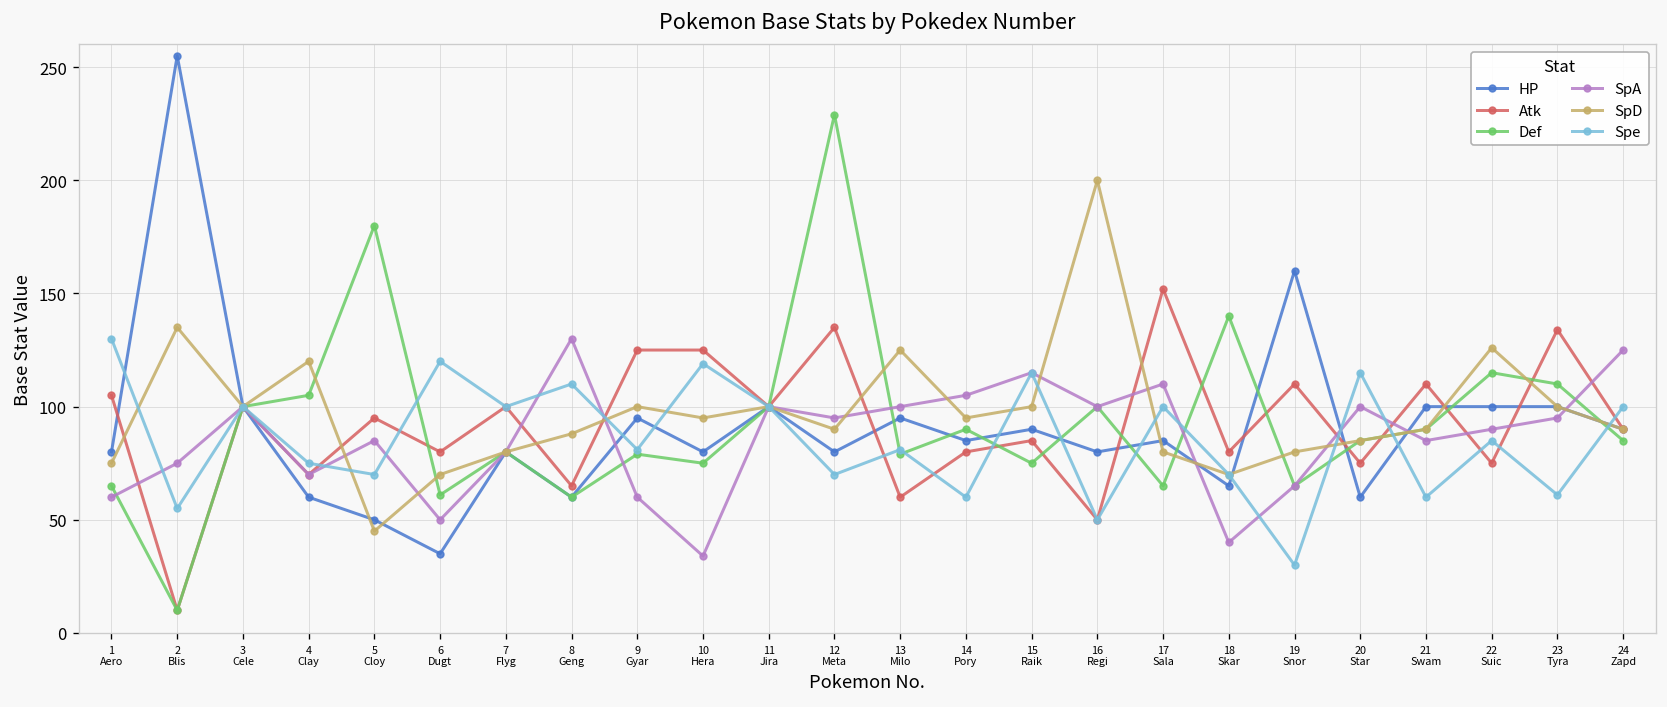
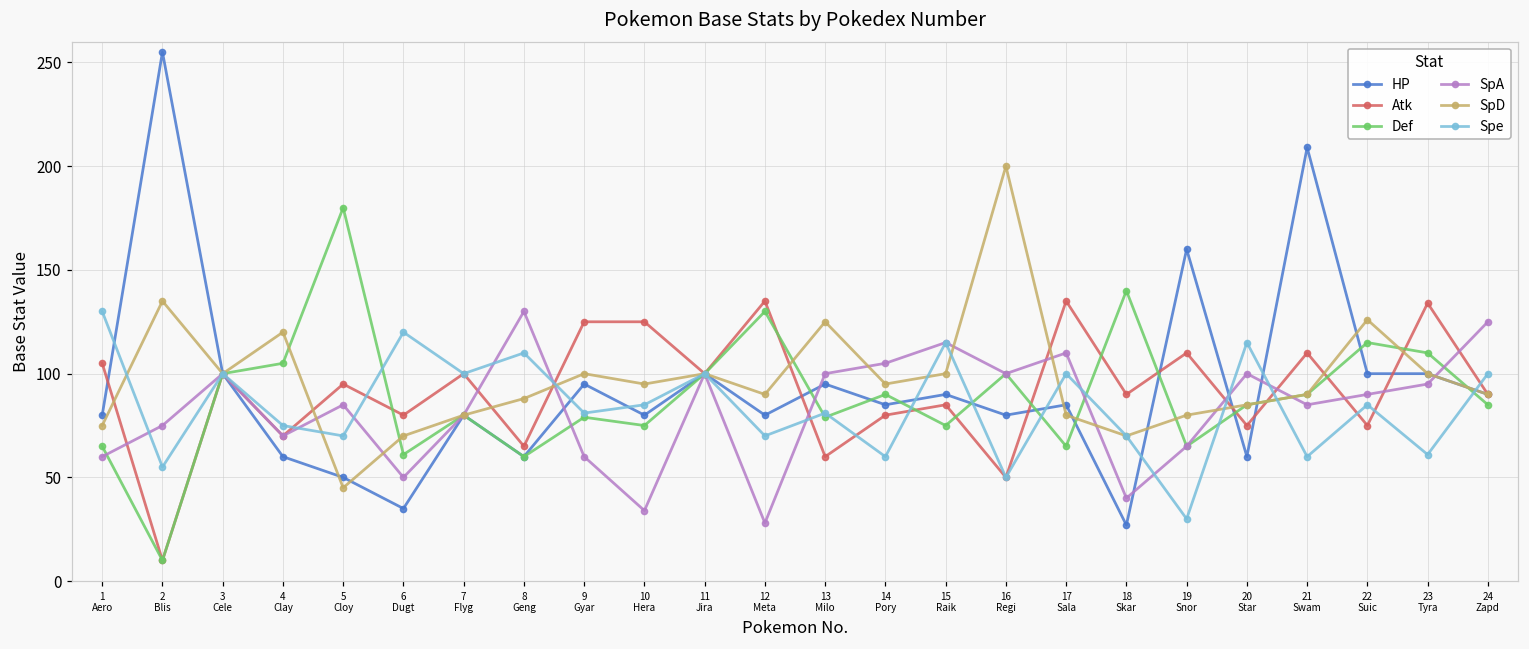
Spe, 10 Hera: 119 -> 85
Def, 12 Meta: 229 -> 130
SpA, 12 Meta: 95 -> 28
Atk, 17 Sala: 152 -> 135
HP, 18 Skar: 65 -> 27
Atk, 18 Skar: 80 -> 90
HP, 21 Swam: 100 -> 209
